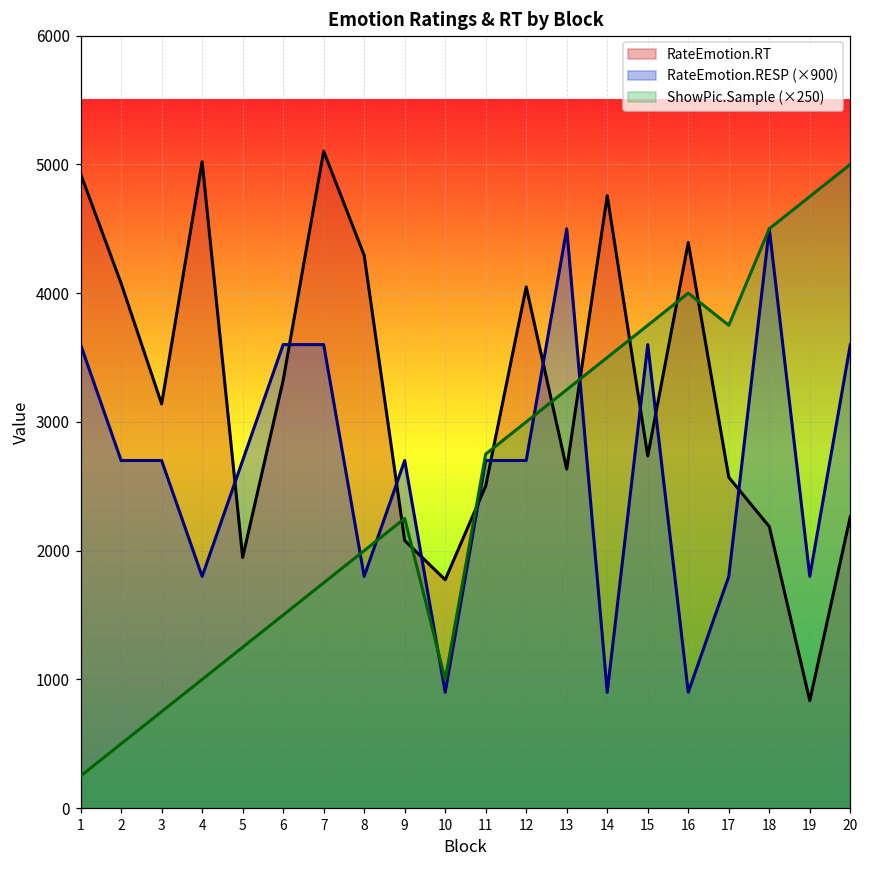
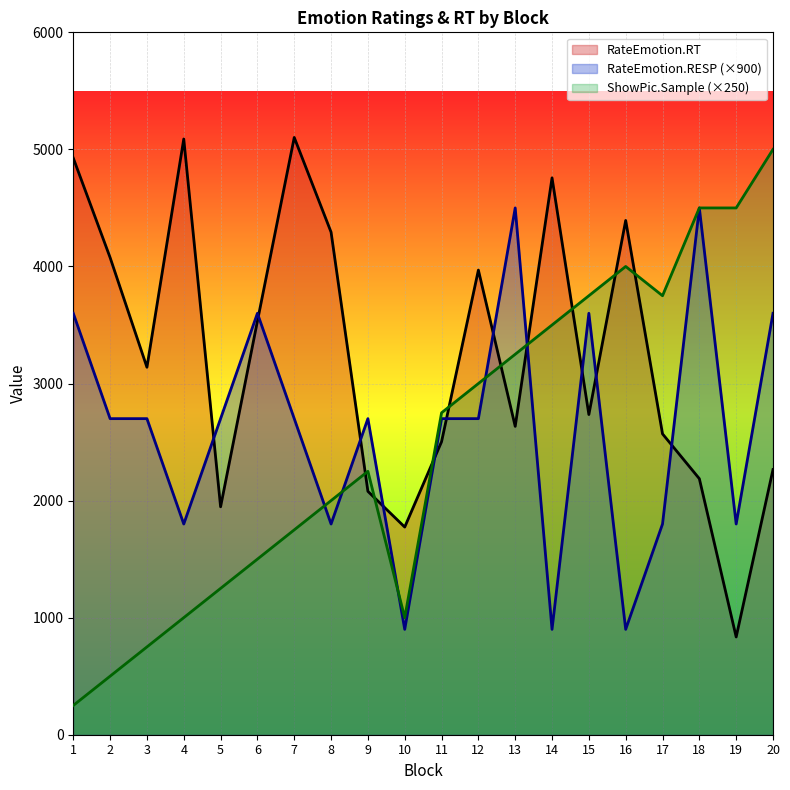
RateEmotion.RT, 4: 5020 -> 5090
RateEmotion.RT, 6: 3320 -> 3530
RateEmotion.RESP (×900), 7: 3600 -> 2700
RateEmotion.RT, 12: 4050 -> 3970
ShowPic.Sample (×250), 19: 4750 -> 4500
